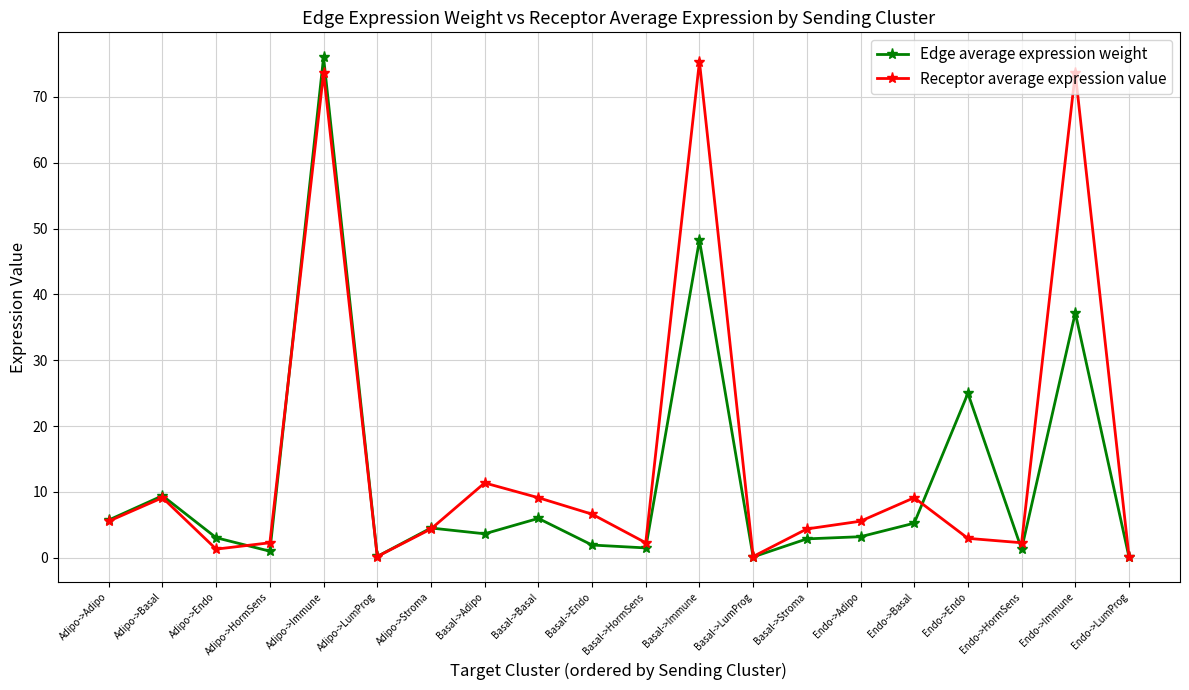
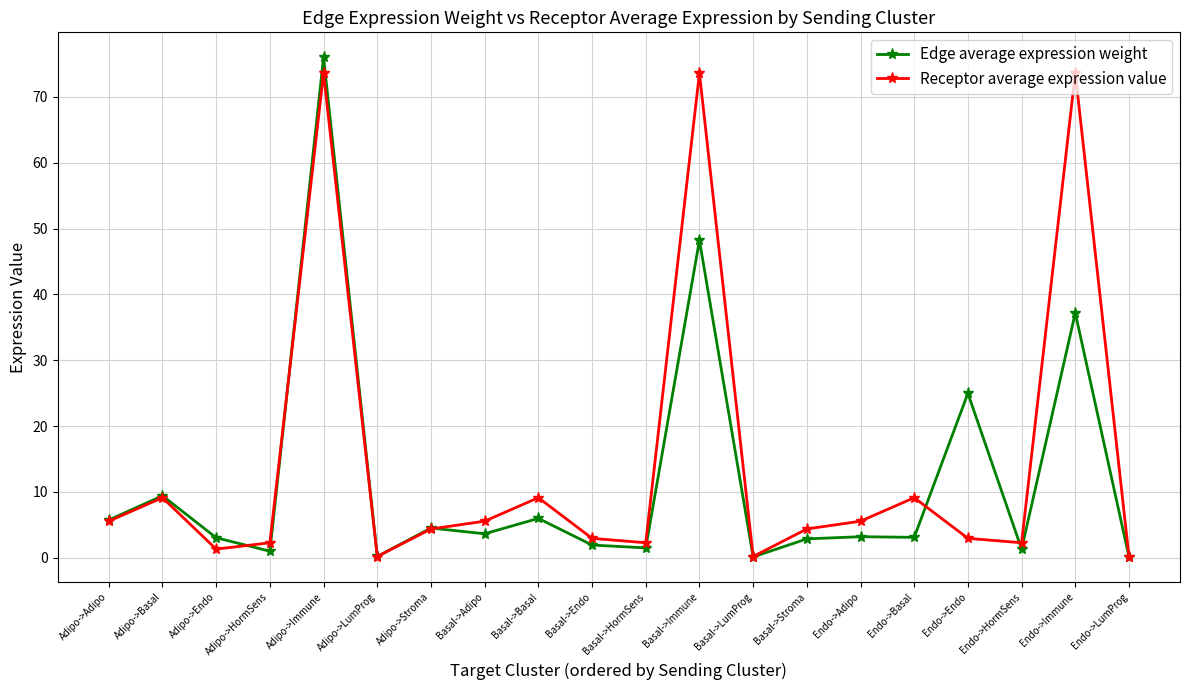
Receptor average expression value, Basal->Adipo: 11 -> 6
Receptor average expression value, Basal->Endo: 7 -> 3
Receptor average expression value, Basal->Immune: 75 -> 74
Edge average expression weight, Endo->Basal: 5 -> 3
